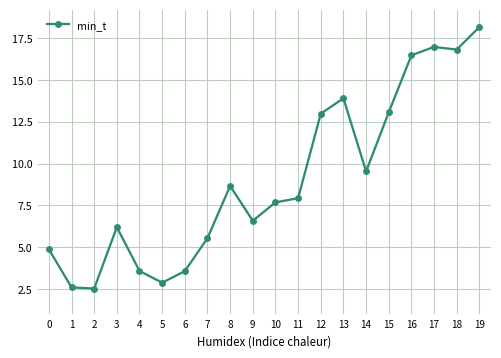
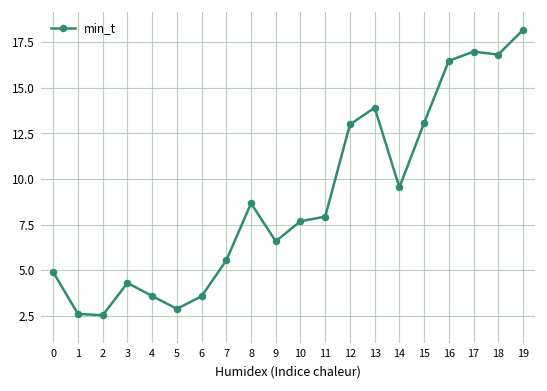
3: 6.2 -> 4.3
